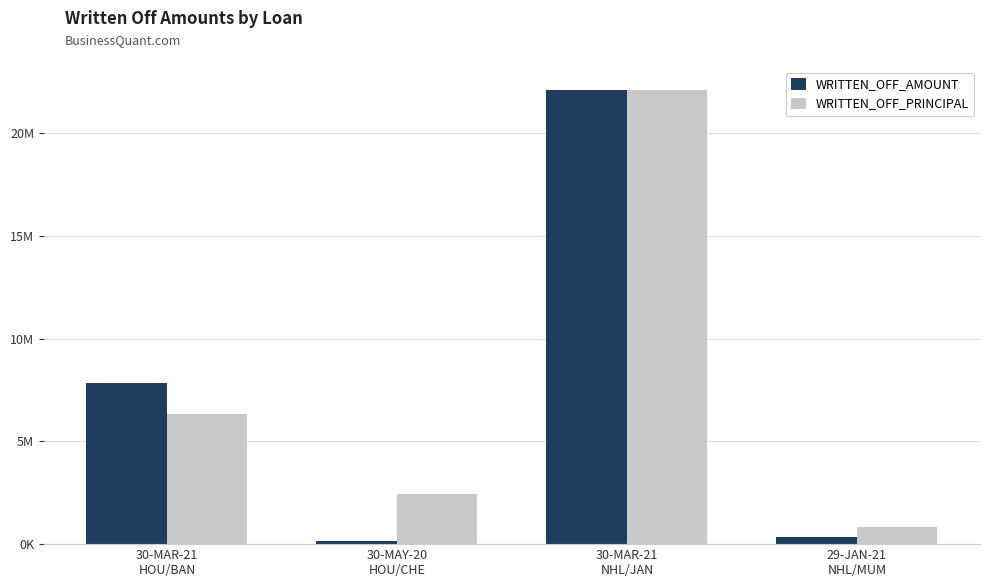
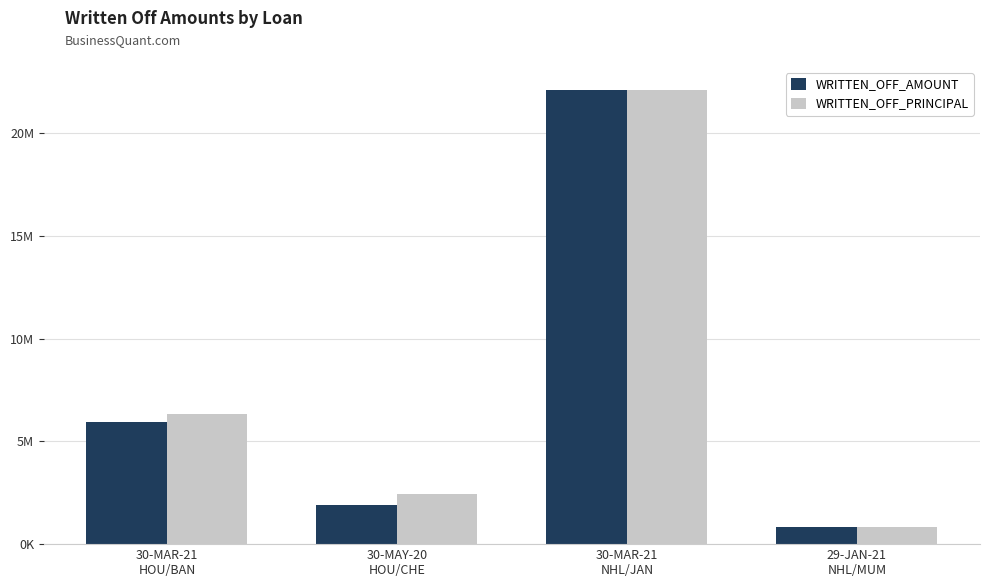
WRITTEN_OFF_AMOUNT, 30-MAR-21 HOU/BAN: 7900000 -> 5900000
WRITTEN_OFF_AMOUNT, 30-MAY-20 HOU/CHE: 100000 -> 1900000
WRITTEN_OFF_AMOUNT, 29-JAN-21 NHL/MUM: 300000 -> 800000
